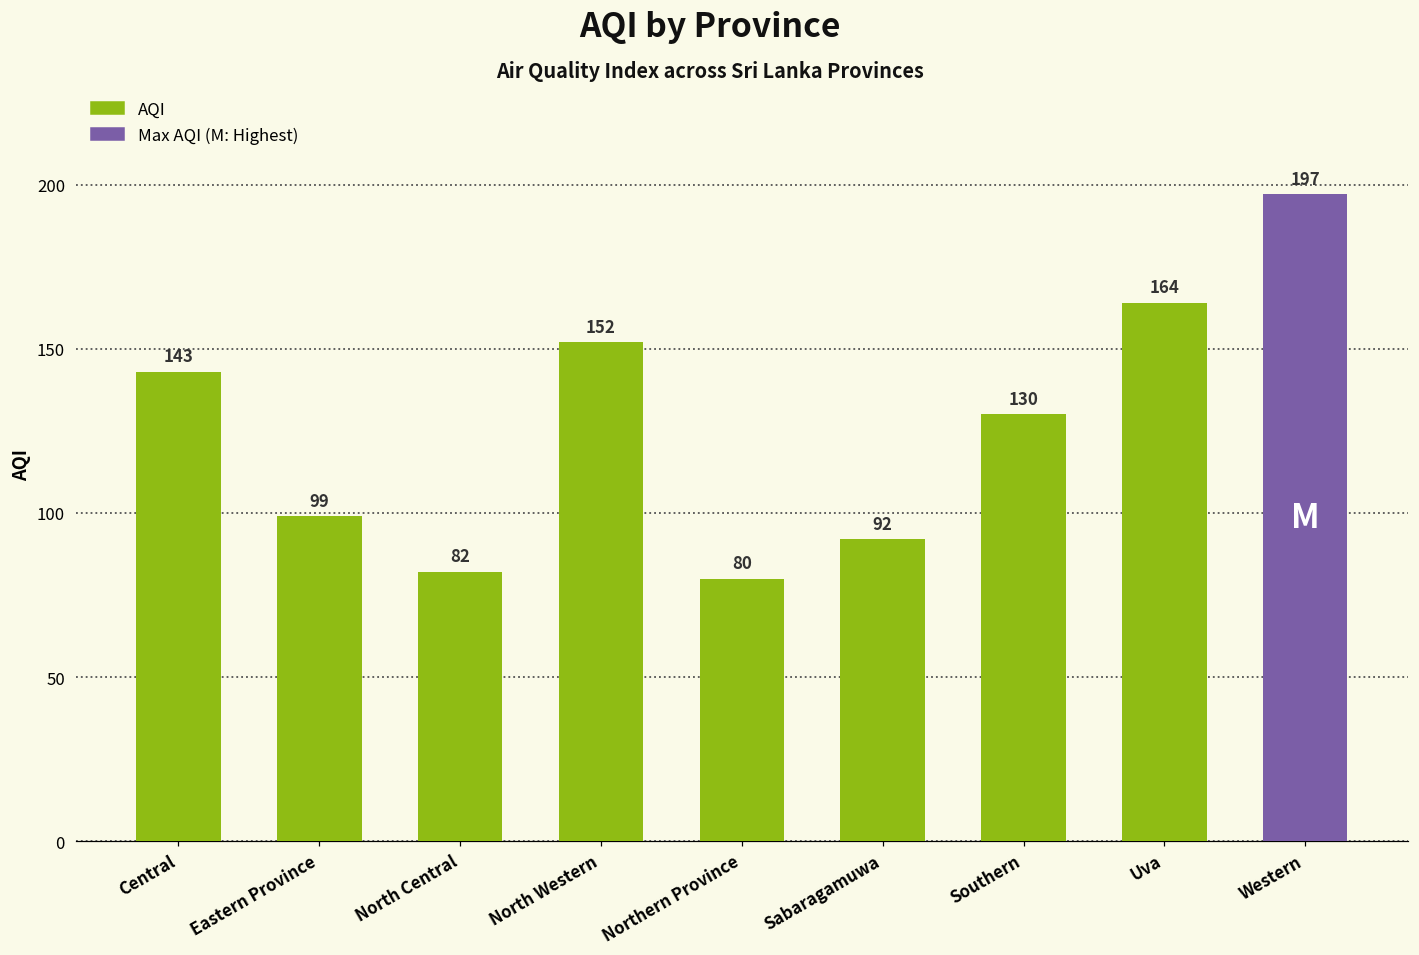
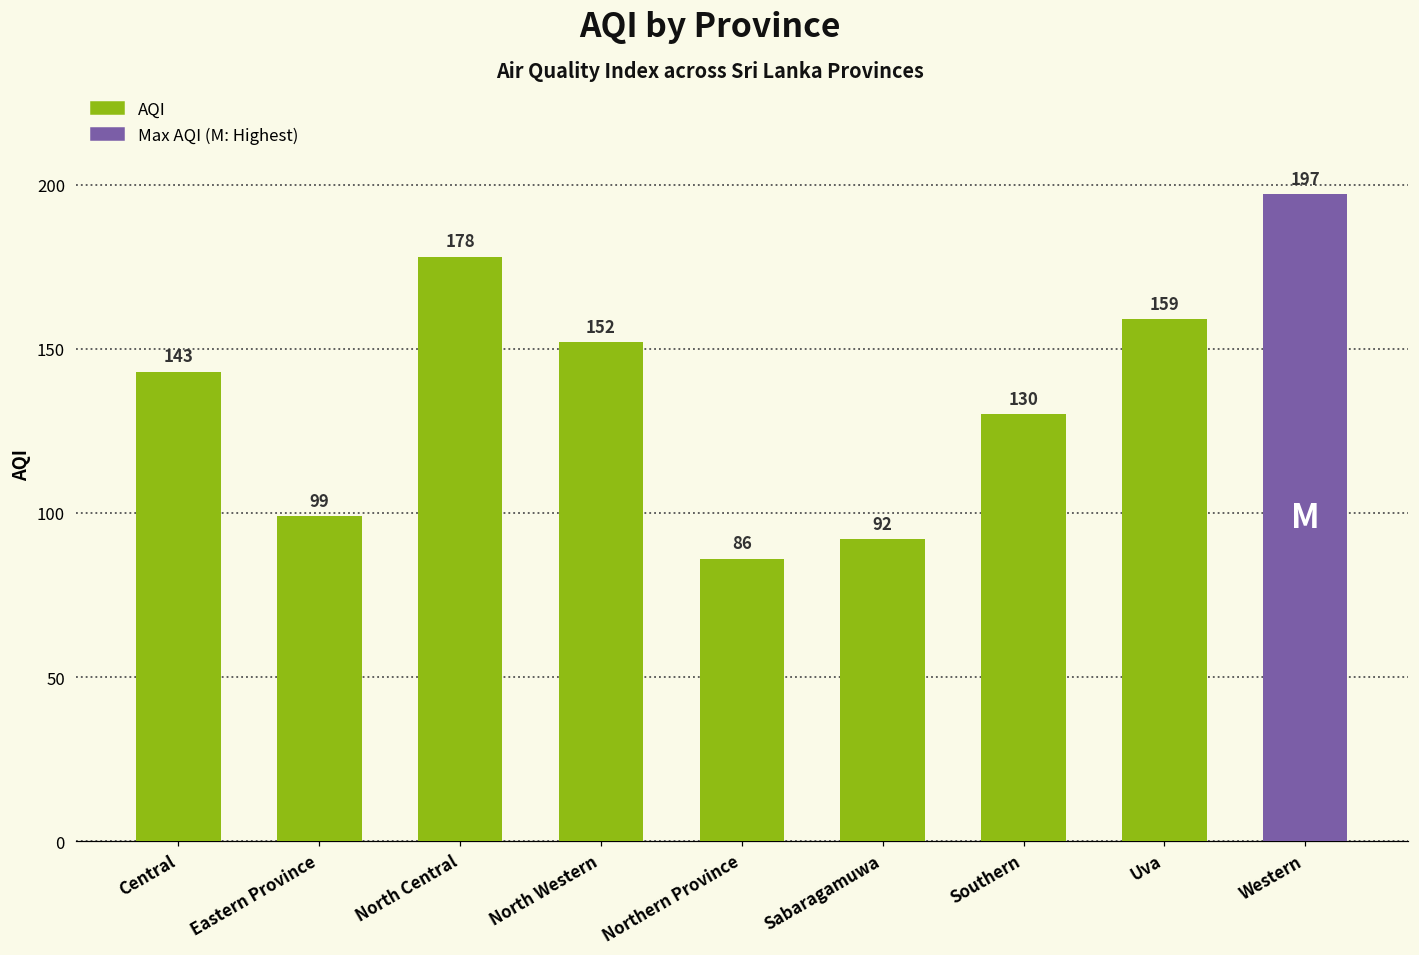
North Central: 82 -> 178
Northern Province: 80 -> 86
Uva: 164 -> 159
